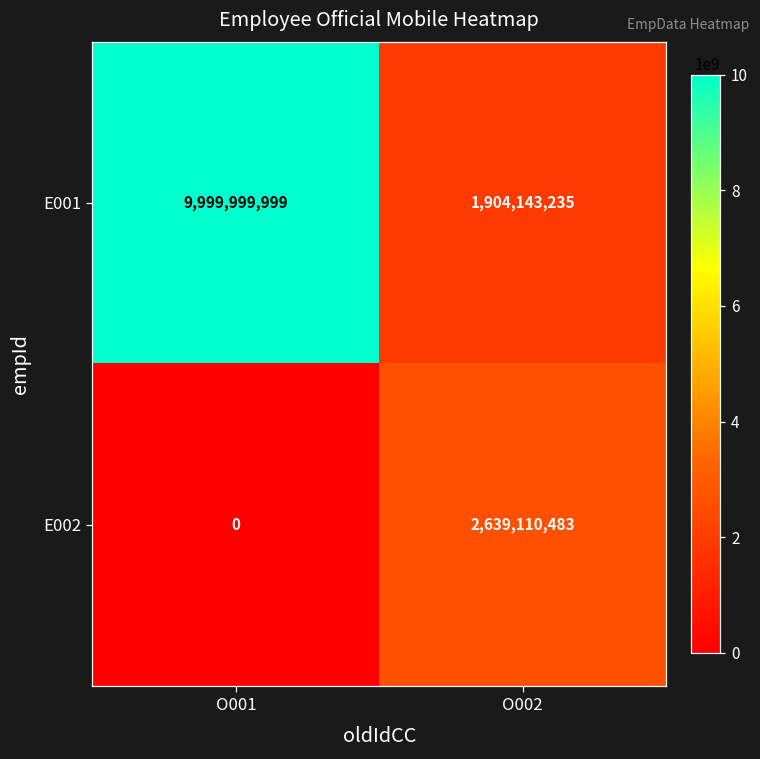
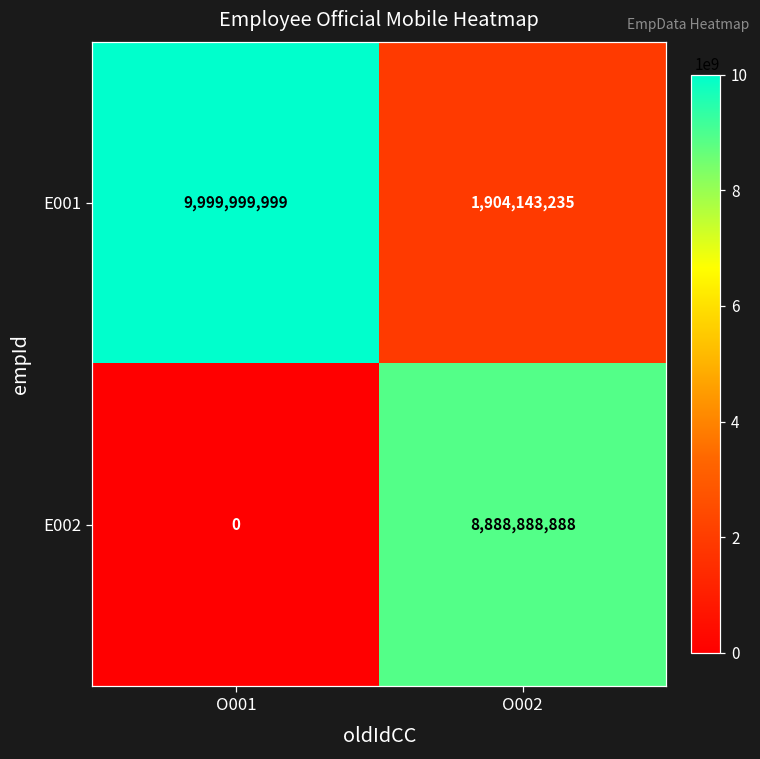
E002, O002: 2,639,110,483 -> 8,888,888,888
